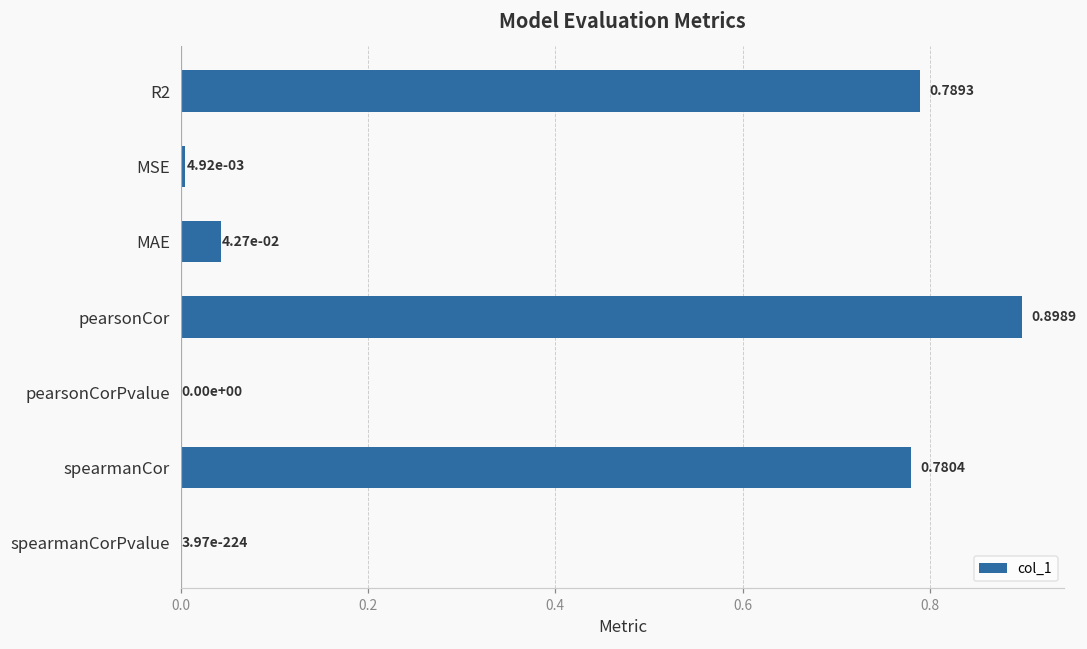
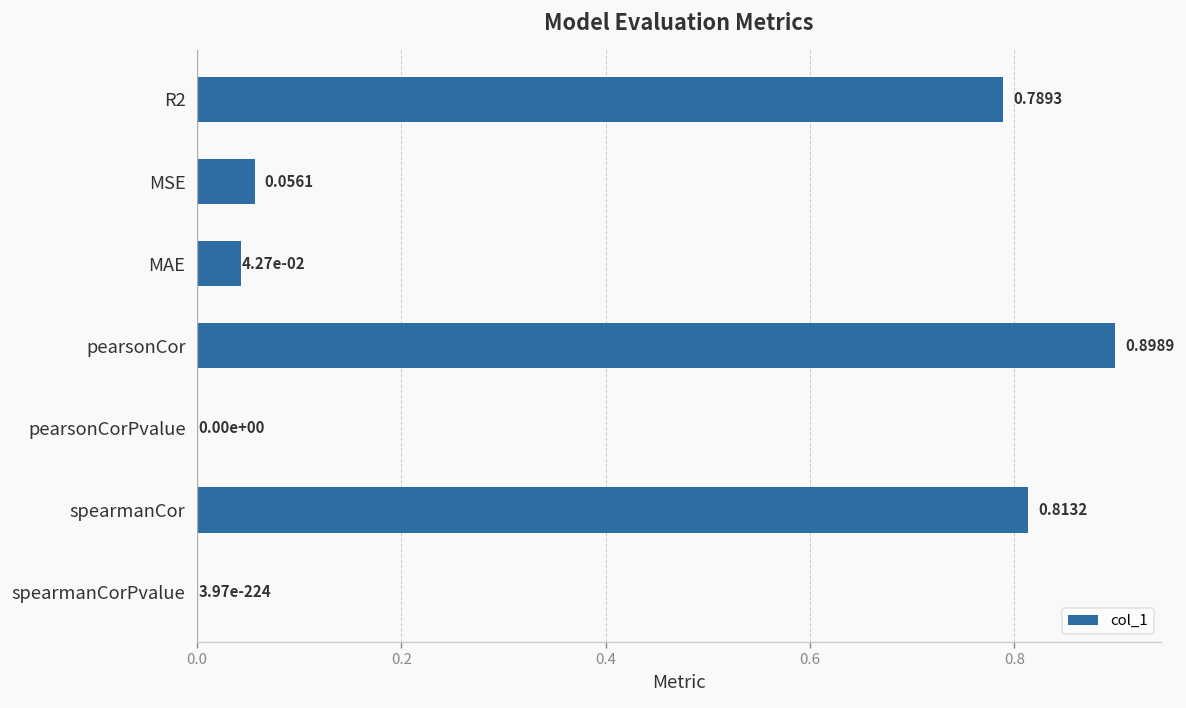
MSE: 4.92e-03 -> 0.0561
spearmanCor: 0.7804 -> 0.8132
